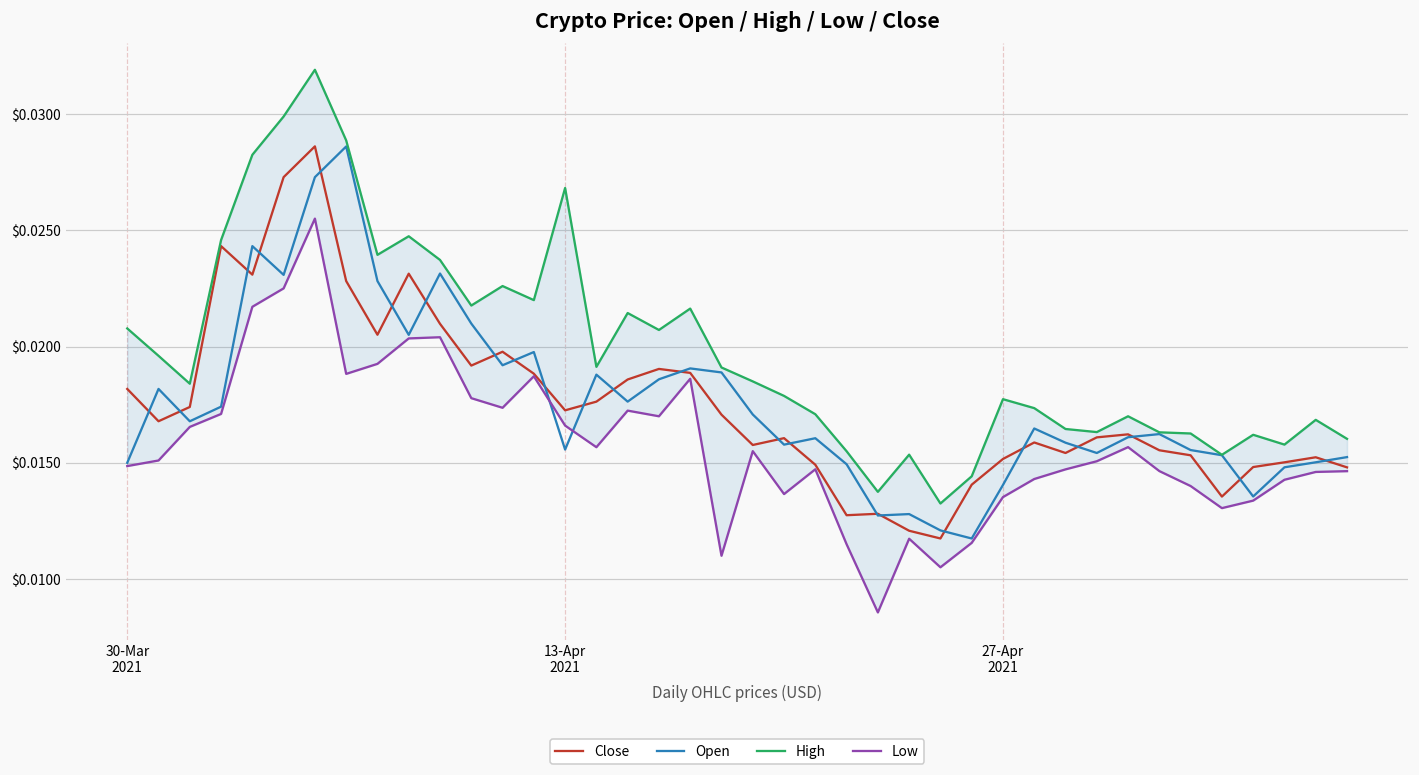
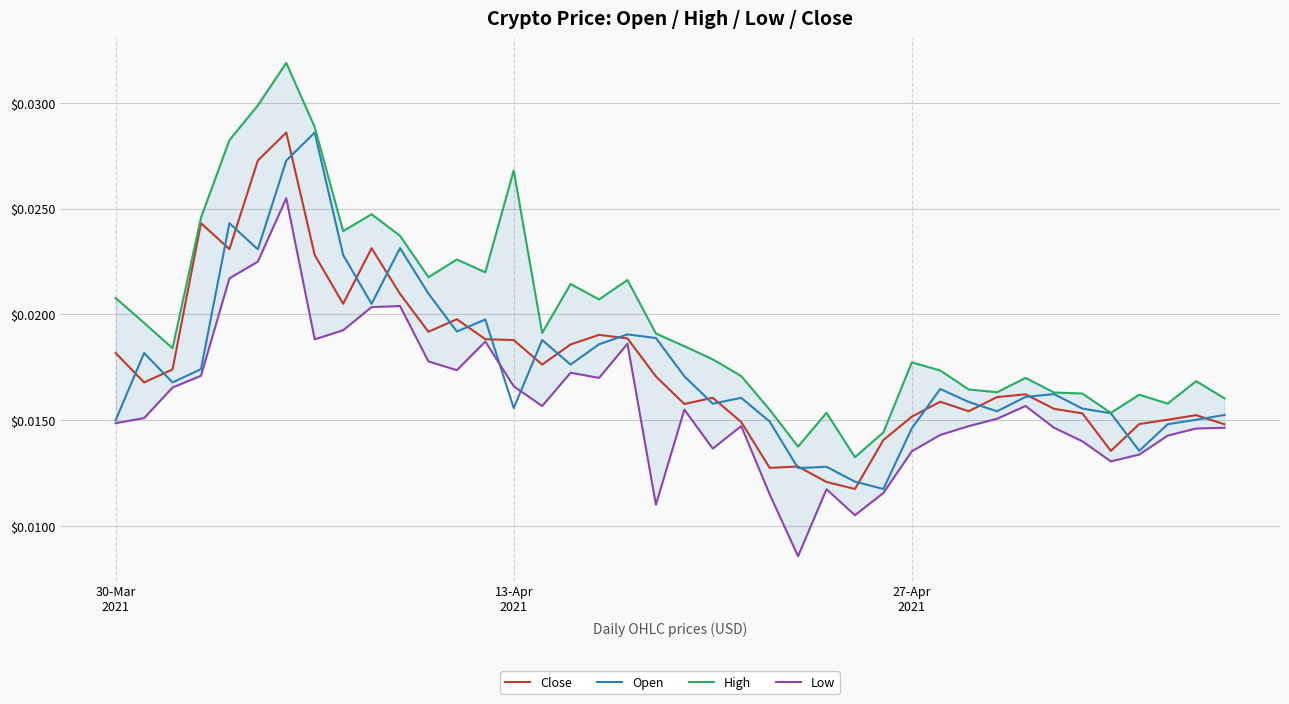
Close, 13-Apr 2021: $0.0173 -> $0.0188
Open, 27-Apr 2021: $0.0140 -> $0.0146
